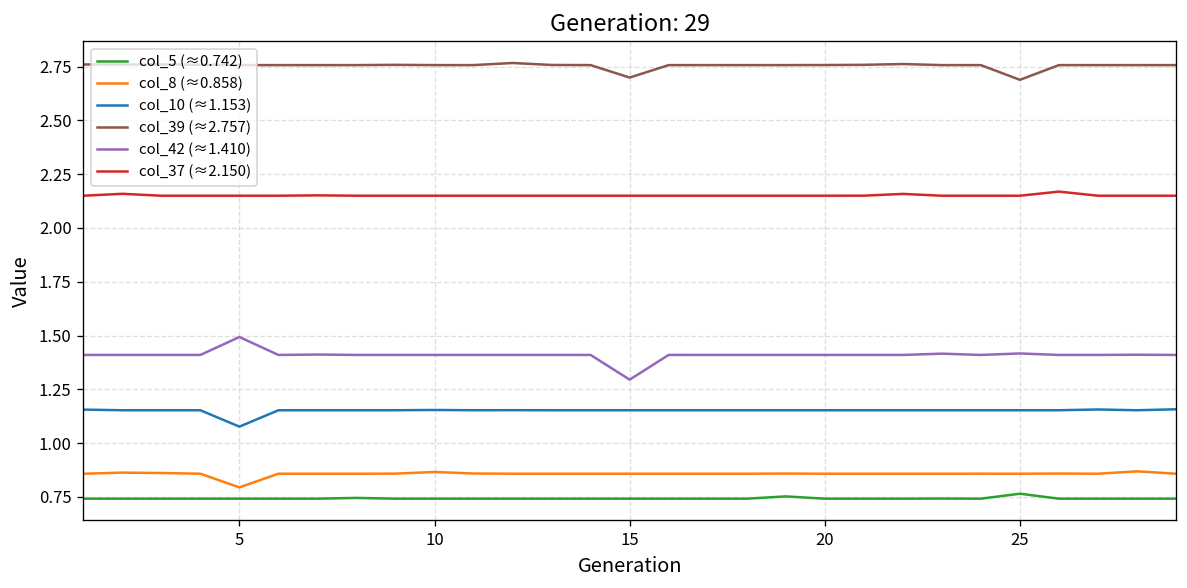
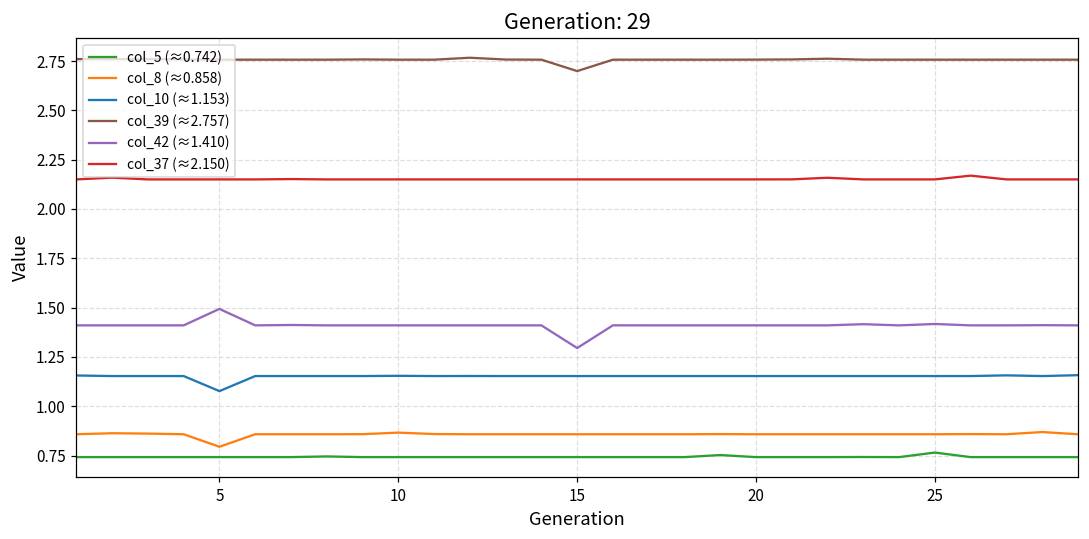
col_39 (≈2.757), 25: 2.69 -> 2.76
